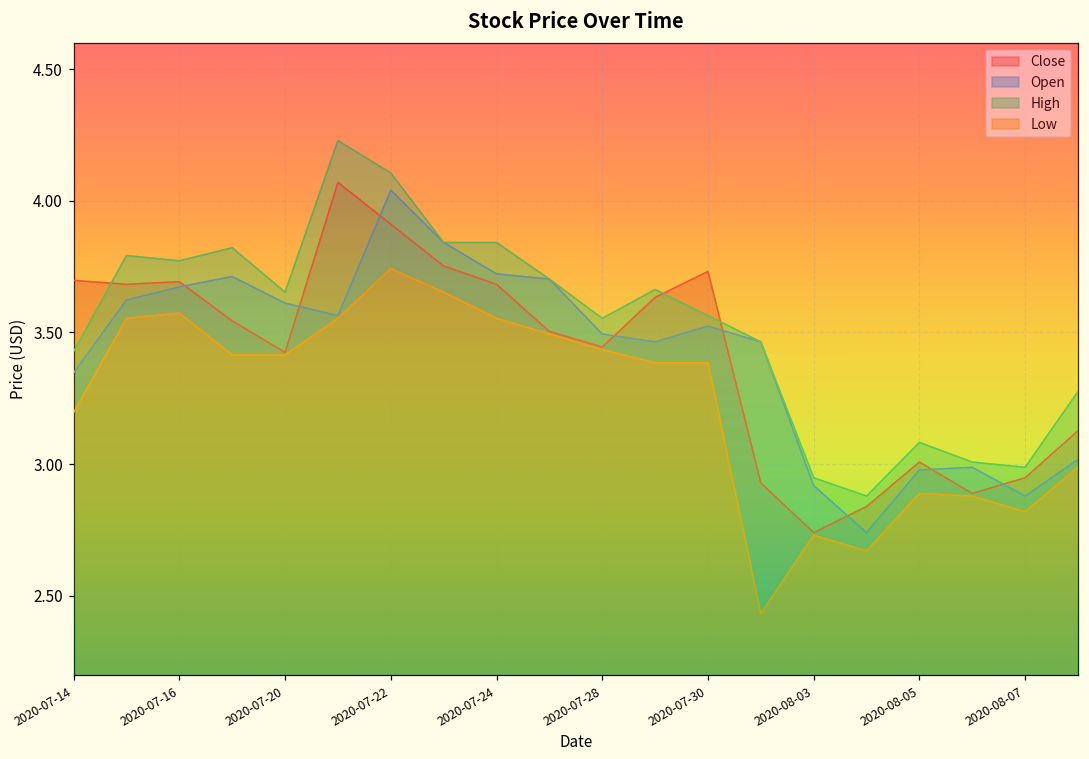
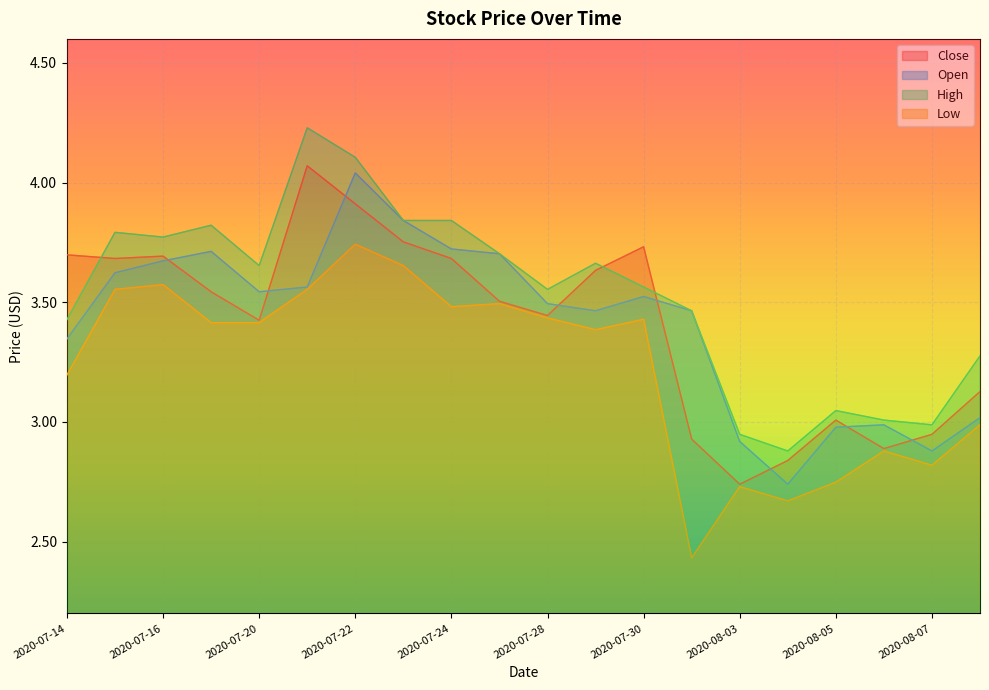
Open, 2020-07-20: 3.61 -> 3.54
Low, 2020-07-24: 3.55 -> 3.48
Low, 2020-07-30: 3.38 -> 3.43
High, 2020-08-05: 3.08 -> 3.05
Low, 2020-08-05: 2.89 -> 2.75
